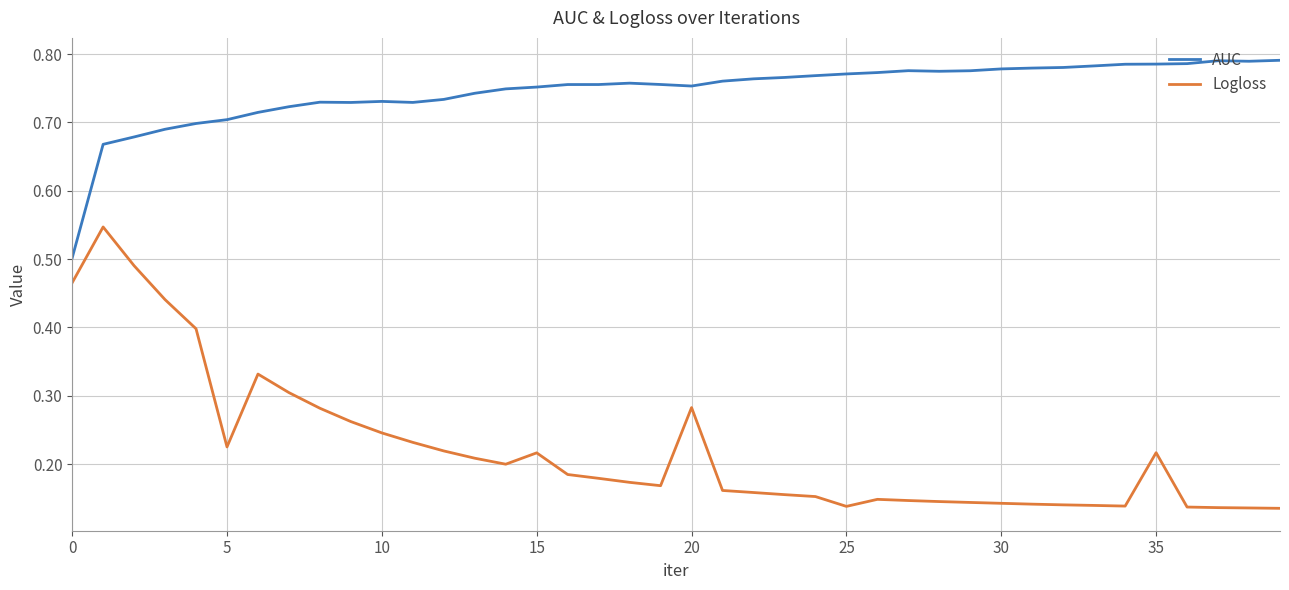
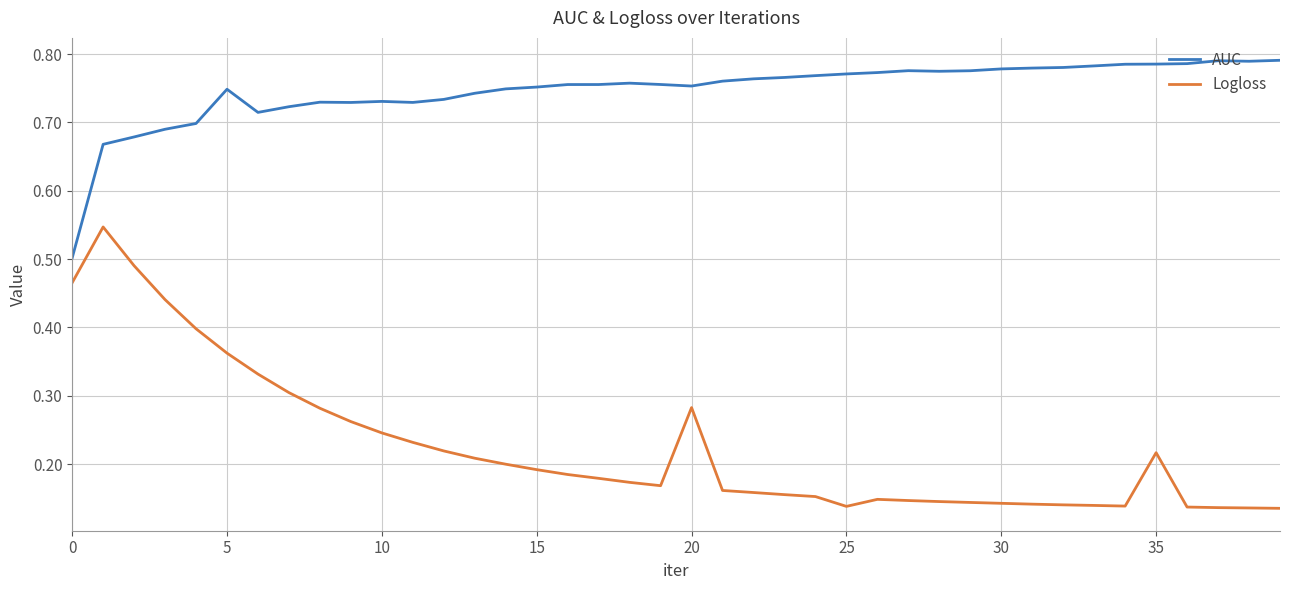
AUC, 5: 0.70 -> 0.75
Logloss, 5: 0.23 -> 0.36
Logloss, 15: 0.22 -> 0.19
